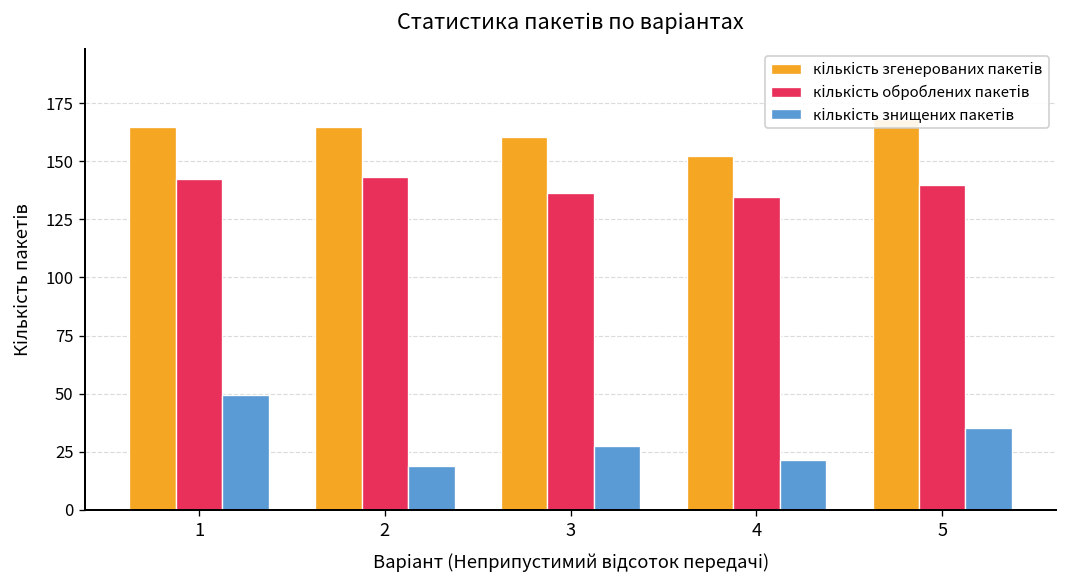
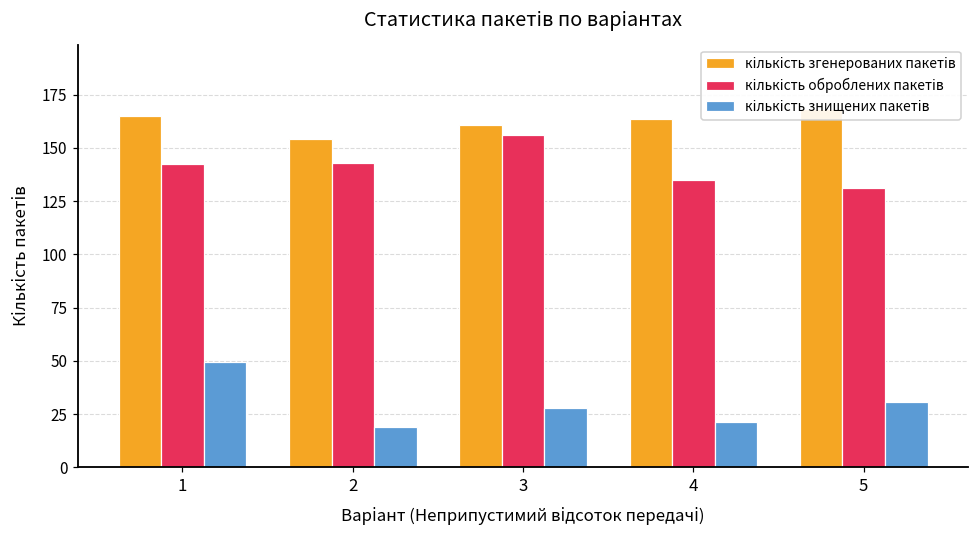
кількість згенерованих пакетів, 2: 165 -> 154
кількість оброблених пакетів, 3: 136 -> 156
кількість згенерованих пакетів, 4: 152 -> 164
кількість оброблених пакетів, 5: 140 -> 131
кількість знищених пакетів, 5: 35 -> 31
